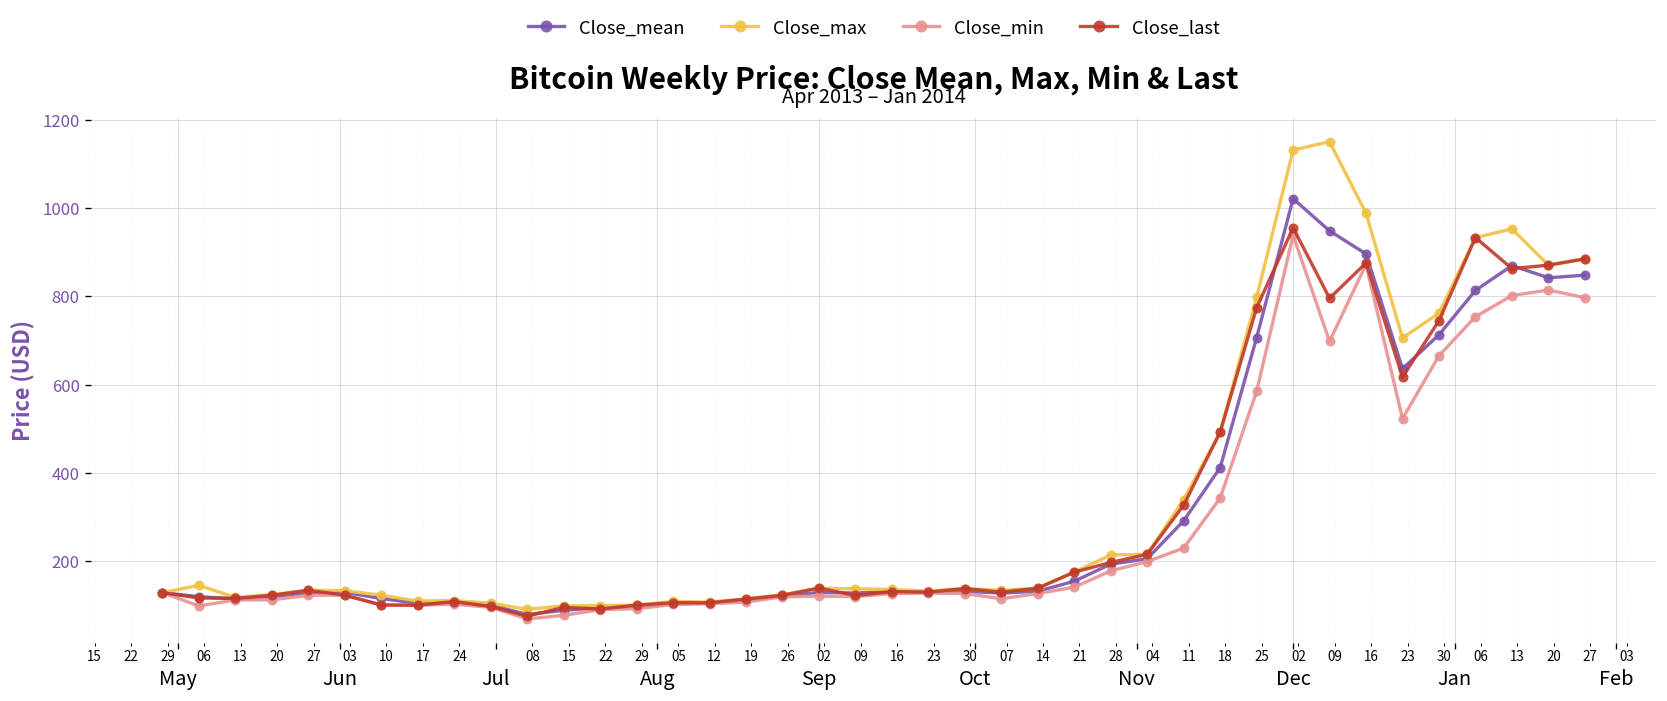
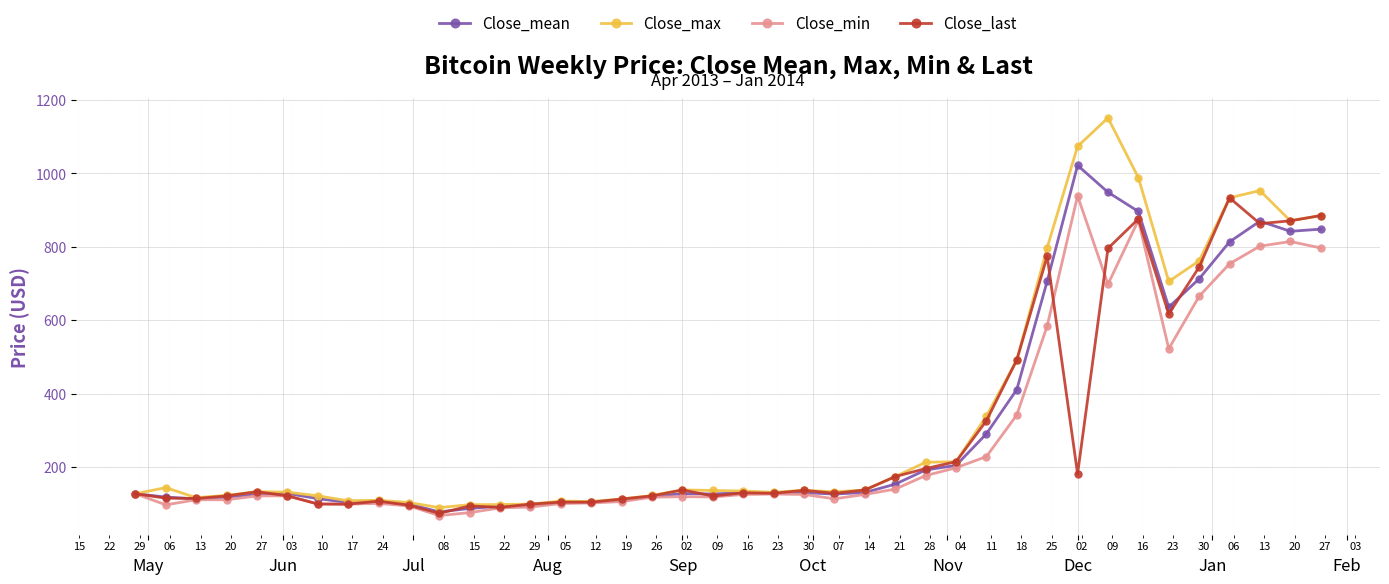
Close_max, Dec: 1130 -> 1070
Close_last, Dec: 960 -> 180
